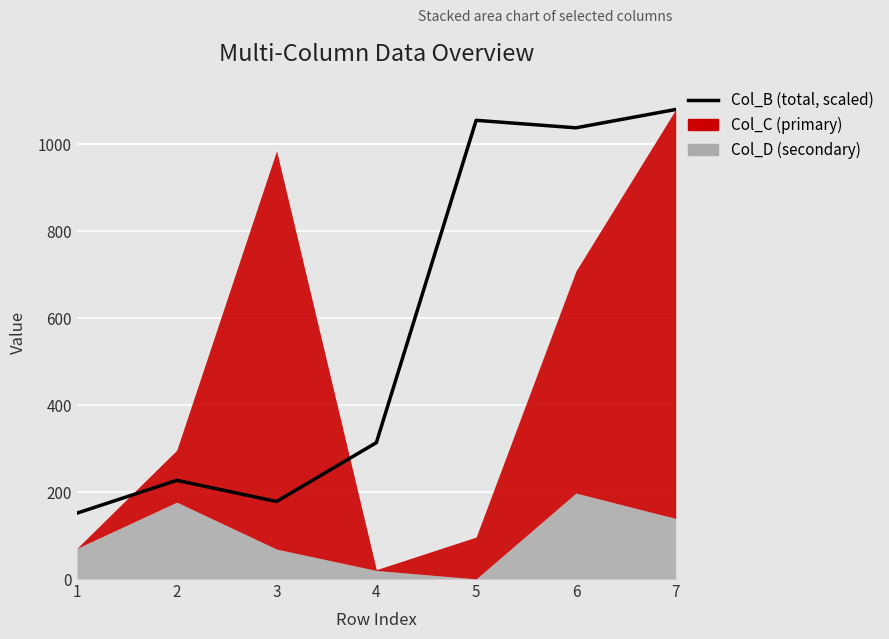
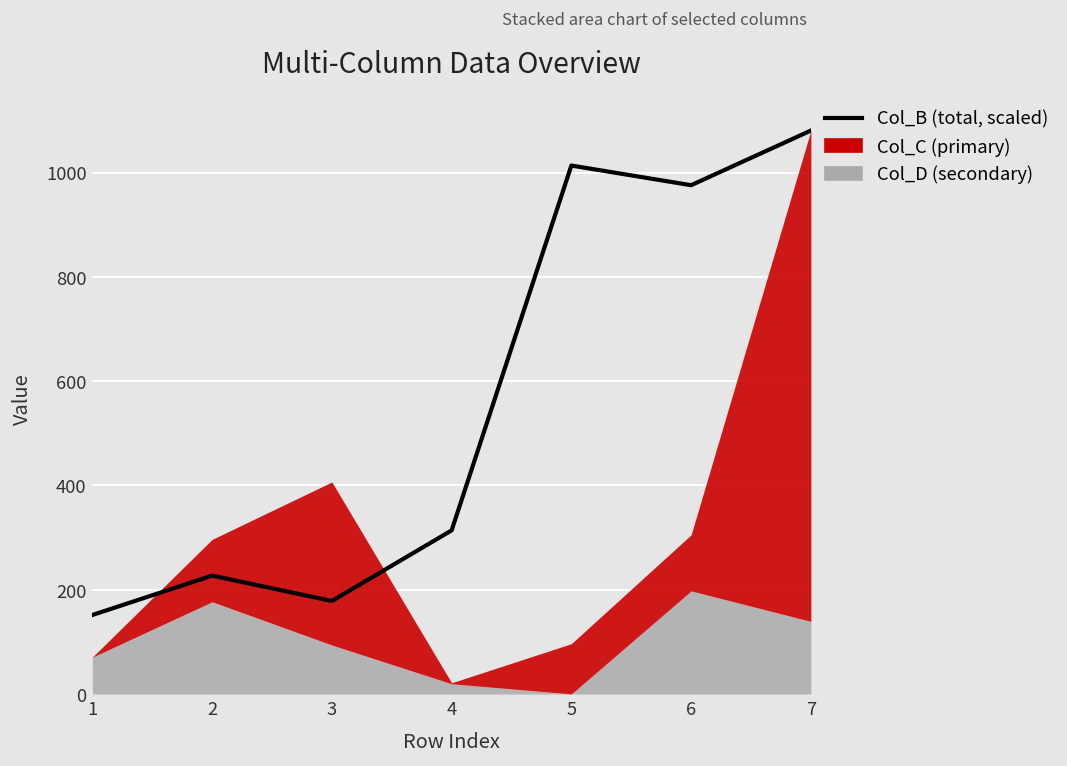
Col_D (secondary), 3: 70 -> 90
Col_C (primary), 3: 920 -> 310
Col_B (total, scaled), 5: 1060 -> 1010
Col_B (total, scaled), 6: 1040 -> 980
Col_C (primary), 6: 510 -> 110
